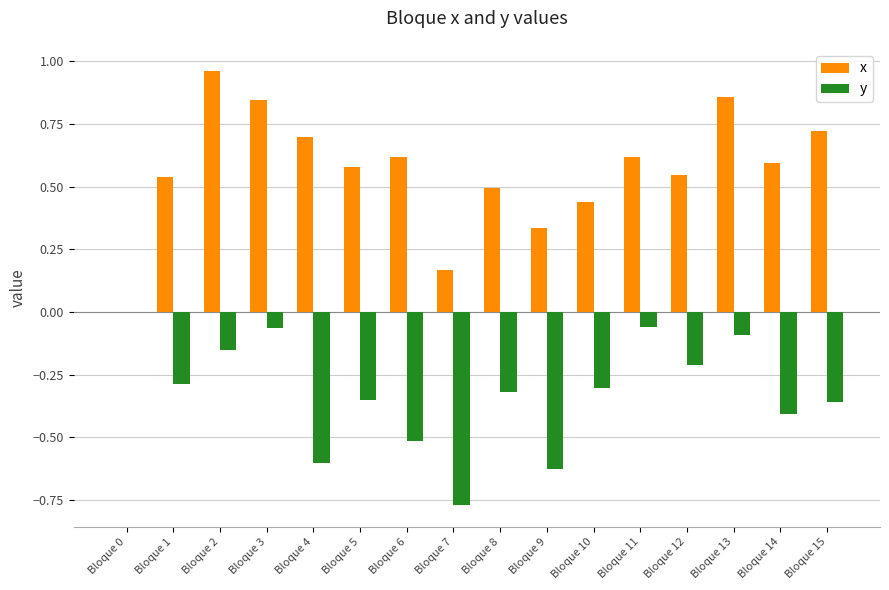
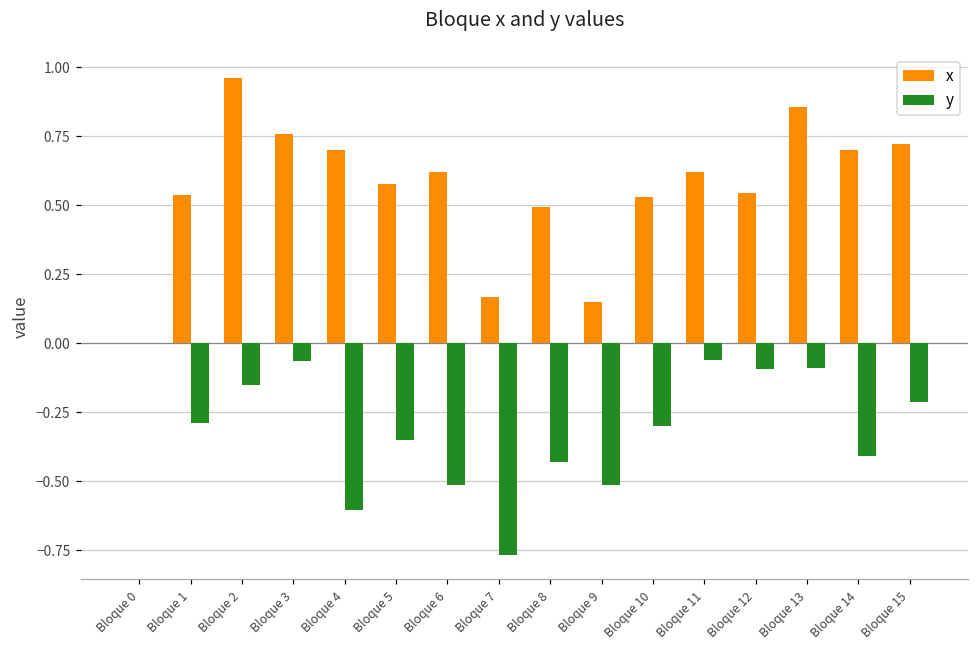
x, Bloque 3: 0.84 -> 0.76
y, Bloque 8: -0.32 -> -0.43
x, Bloque 9: 0.33 -> 0.15
y, Bloque 9: -0.62 -> -0.52
x, Bloque 10: 0.44 -> 0.53
y, Bloque 12: -0.21 -> -0.09
x, Bloque 14: 0.60 -> 0.70
y, Bloque 15: -0.36 -> -0.21
